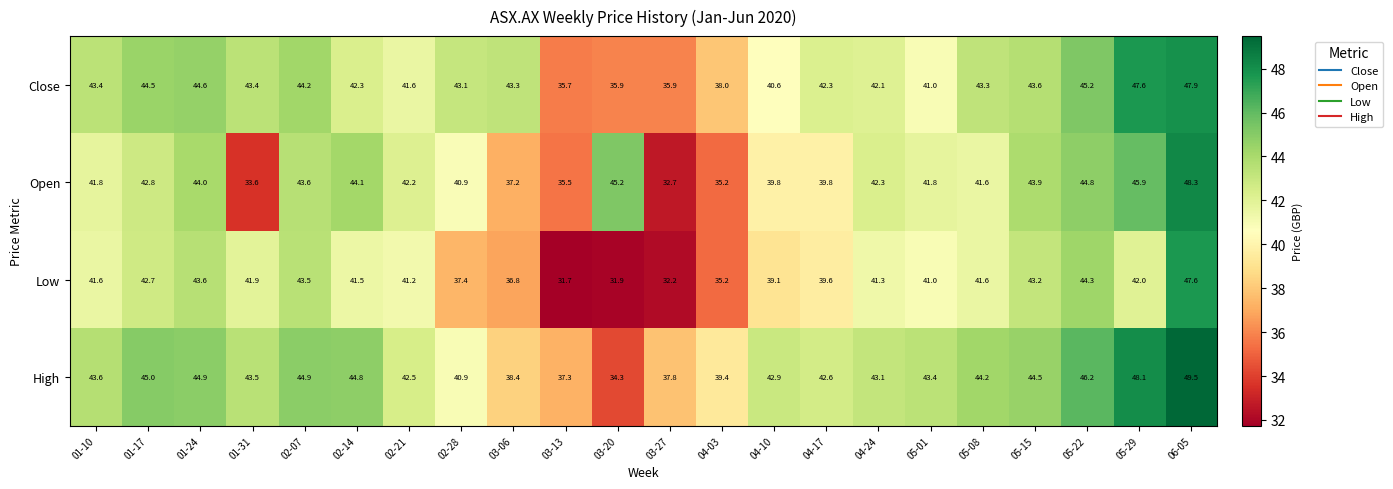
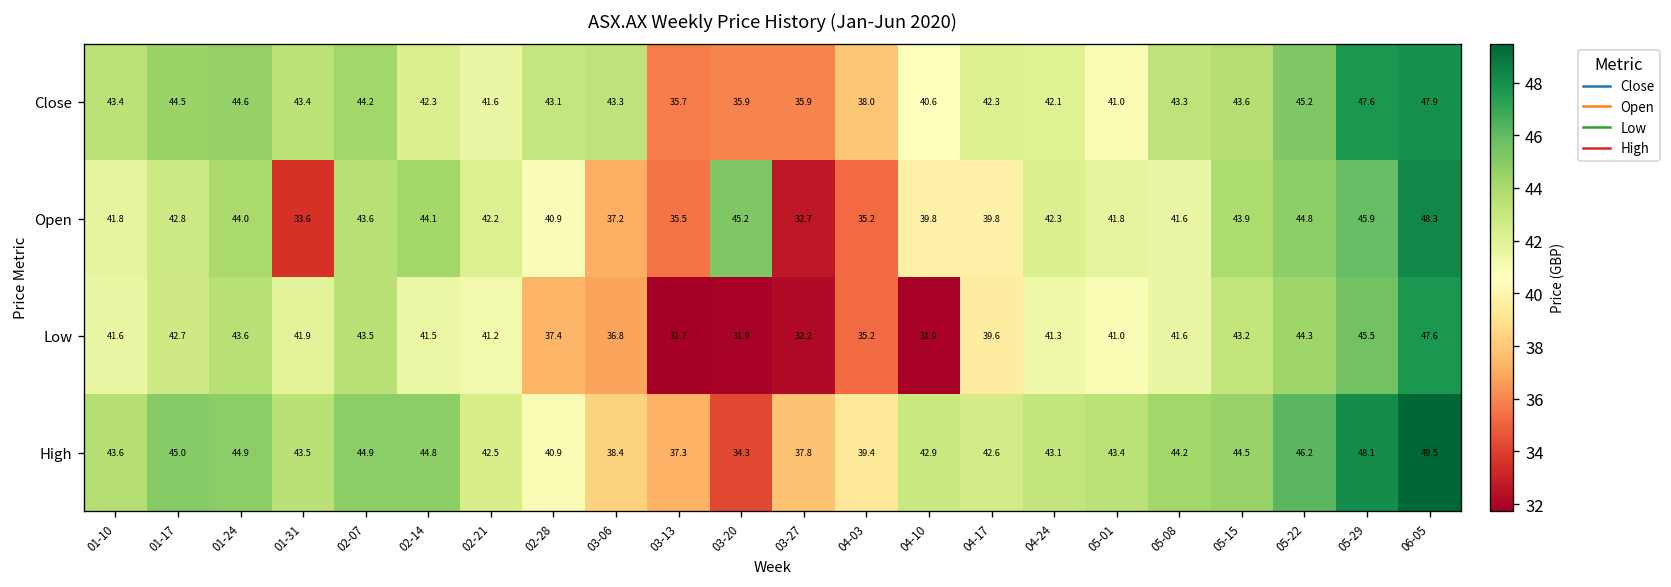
Low, 04-10: 39.1 -> 31.9
Low, 05-29: 42.0 -> 45.5
